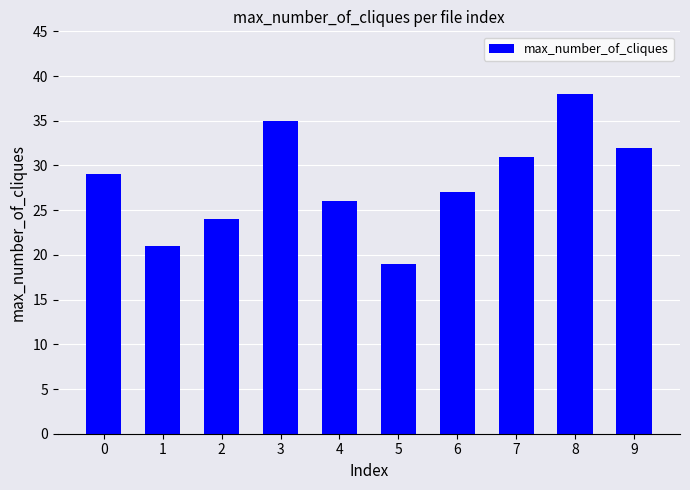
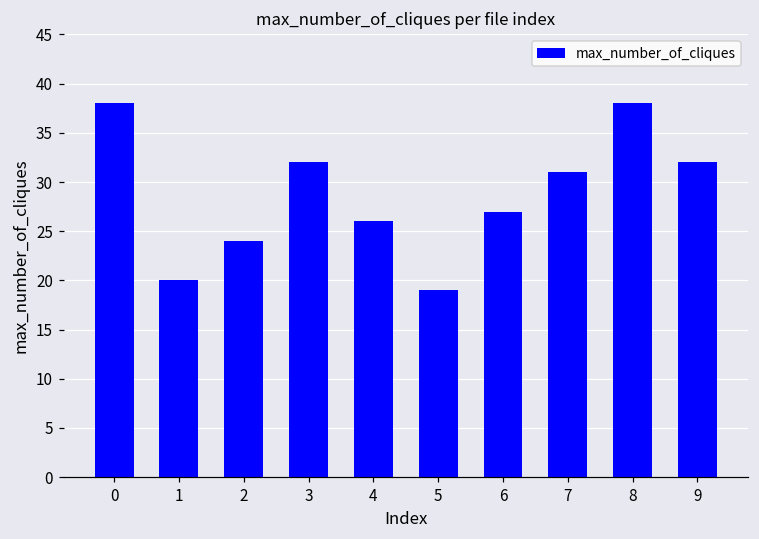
0: 29 -> 38
1: 21 -> 20
3: 35 -> 32
